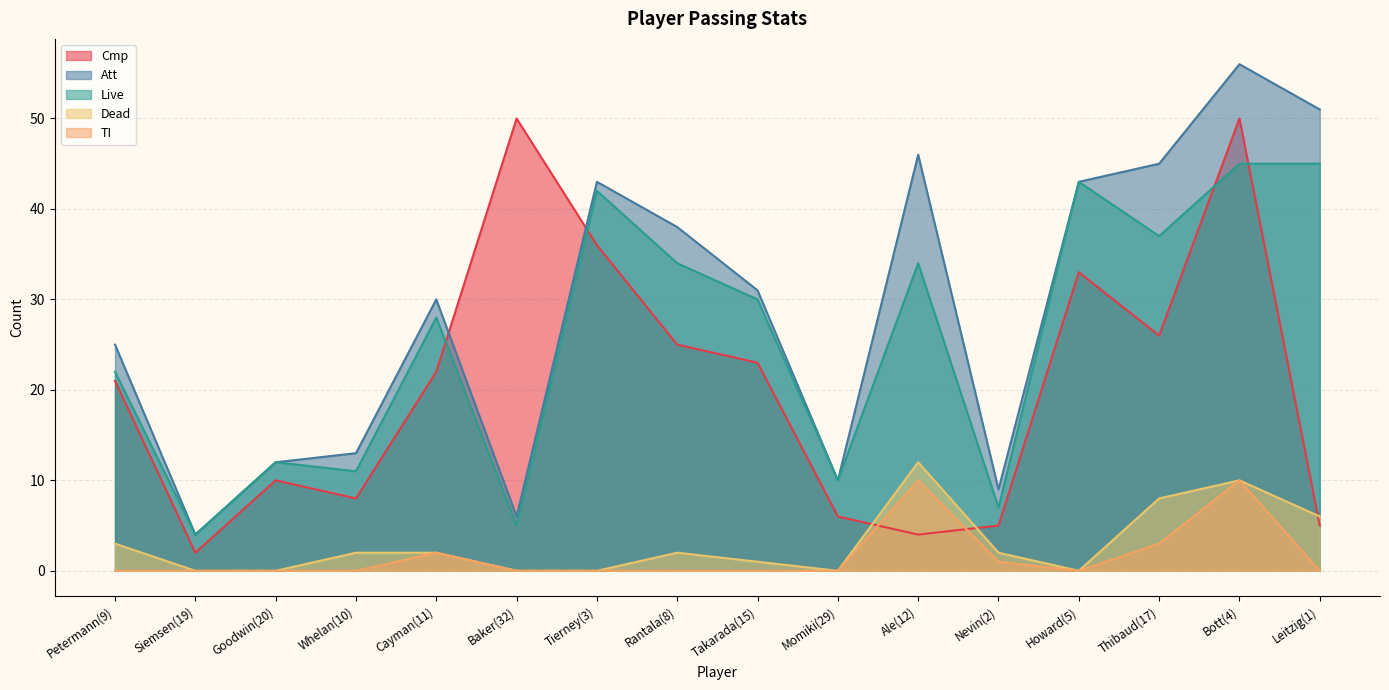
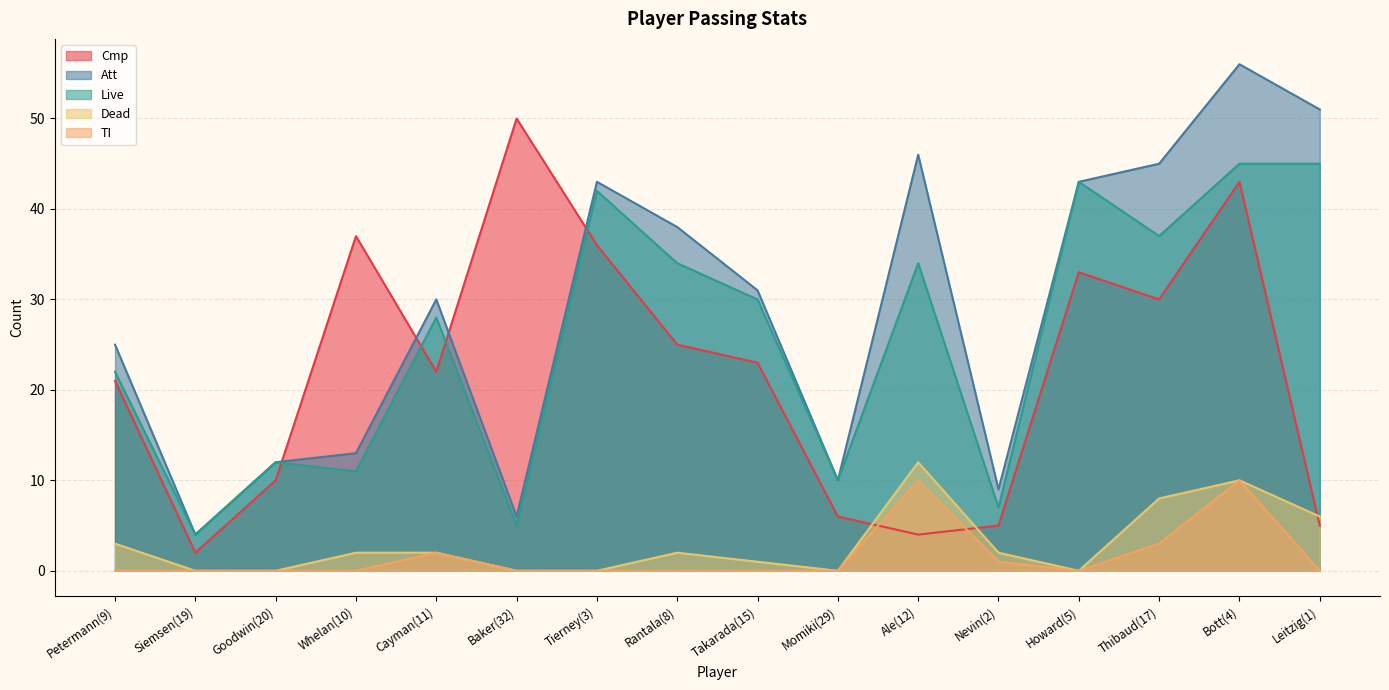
Cmp, Whelan(10): 8 -> 37
Cmp, Thibaud(17): 26 -> 30
Cmp, Bott(4): 50 -> 43
